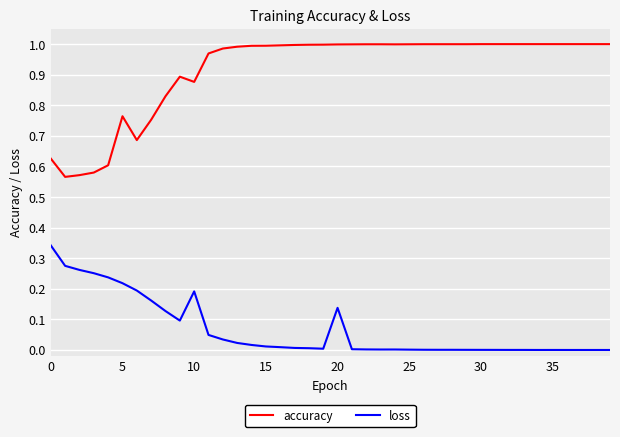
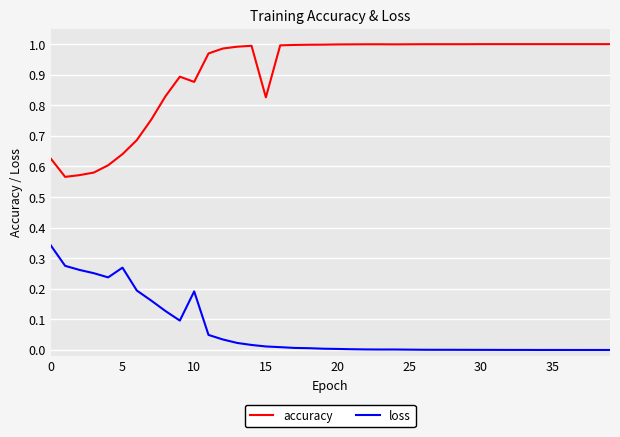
accuracy, 5: 0.76 -> 0.64
loss, 5: 0.22 -> 0.27
accuracy, 15: 0.99 -> 0.83
loss, 20: 0.14 -> 0.00
